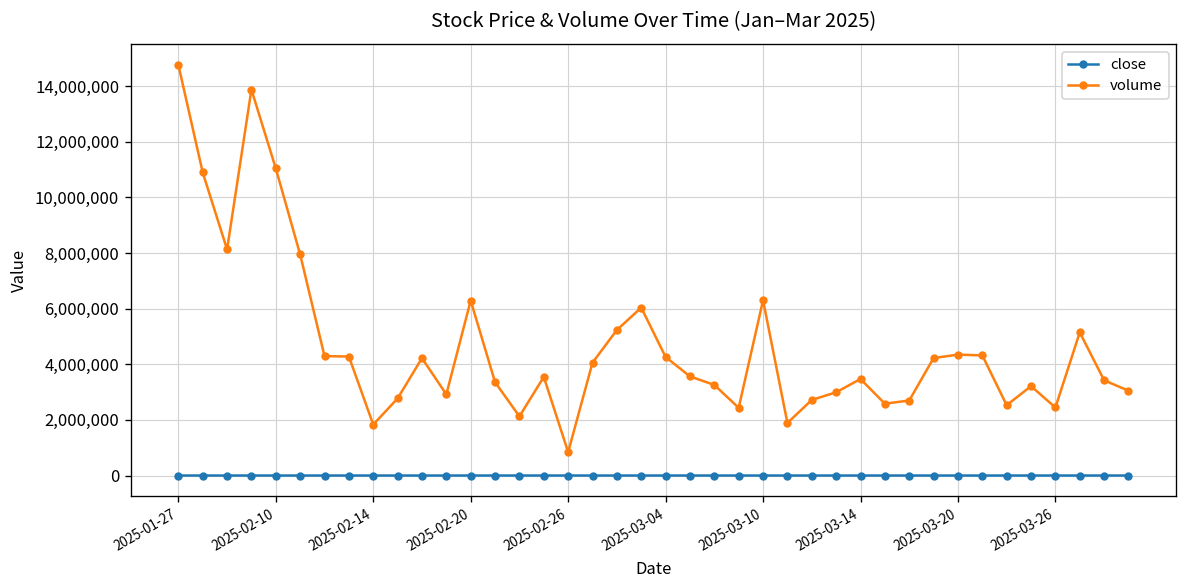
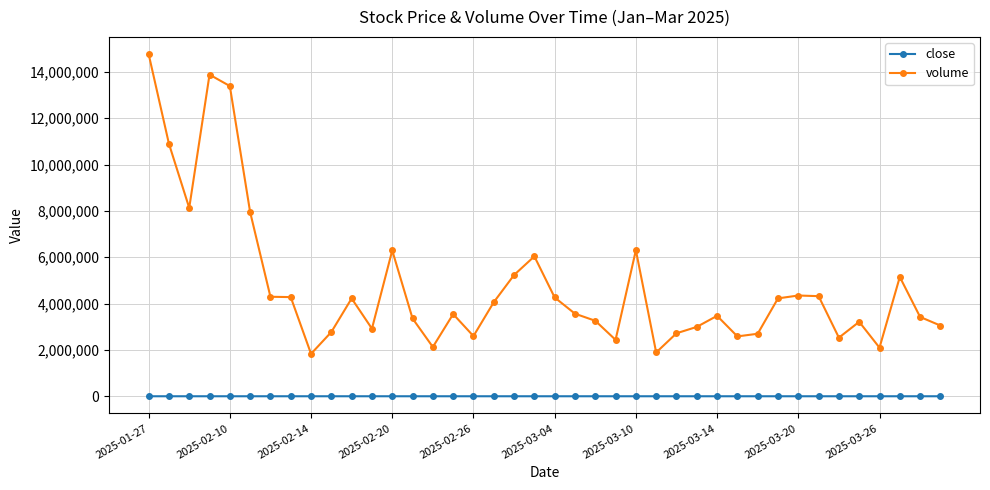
volume, 2025-02-10: 11,000,000 -> 13,400,000
volume, 2025-02-26: 800,000 -> 2,600,000
volume, 2025-03-26: 2,400,000 -> 2,100,000
